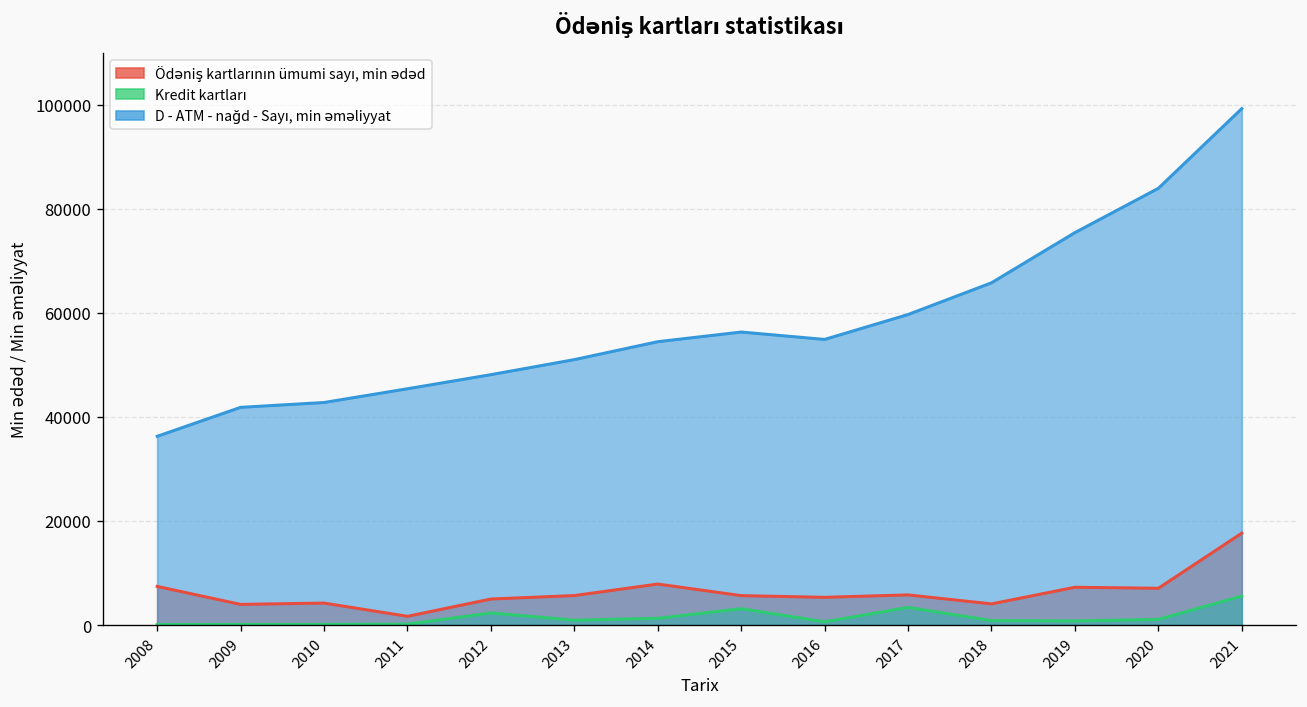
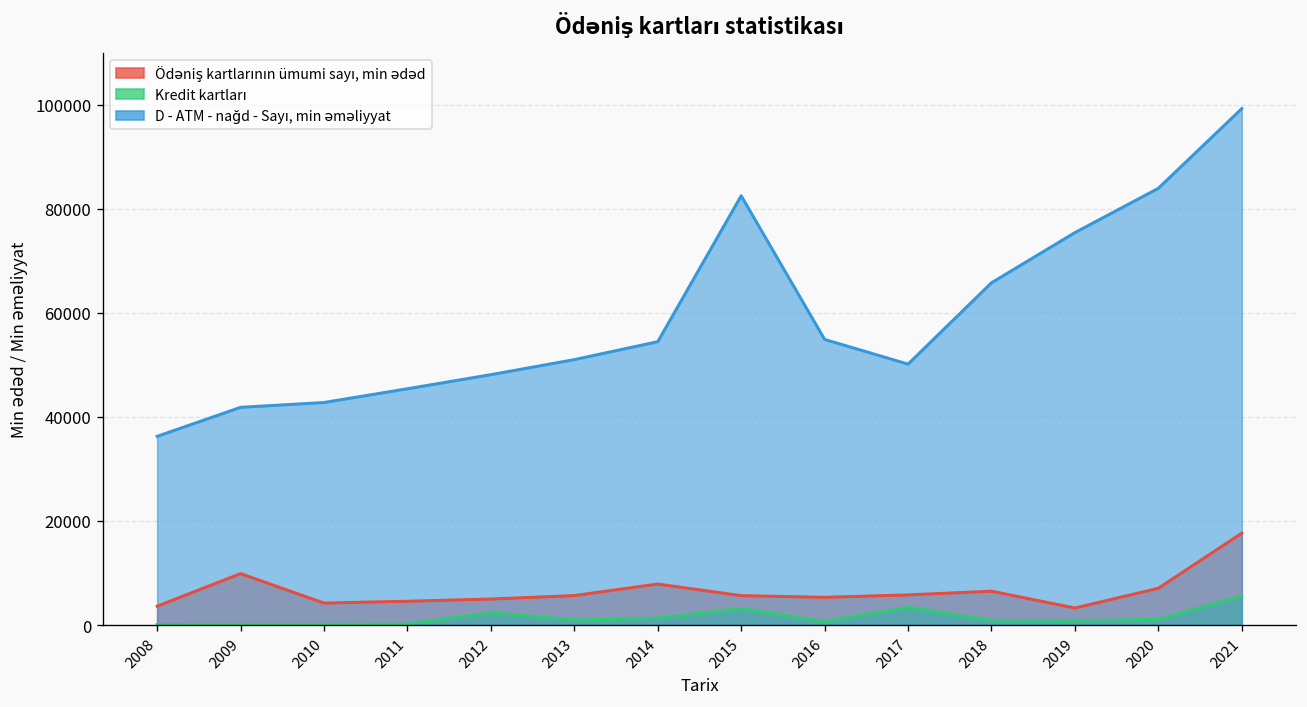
Ödəniş kartlarının ümumi sayı, min ədəd, 2008: 7000 -> 4000
Ödəniş kartlarının ümumi sayı, min ədəd, 2009: 4000 -> 10000
Ödəniş kartlarının ümumi sayı, min ədəd, 2011: 2000 -> 5000
D - ATM - nağd - Sayı, min əməliyyat, 2015: 56000 -> 82000
D - ATM - nağd - Sayı, min əməliyyat, 2017: 60000 -> 50000
Ödəniş kartlarının ümumi sayı, min ədəd, 2018: 4000 -> 7000
Ödəniş kartlarının ümumi sayı, min ədəd, 2019: 7000 -> 3000
